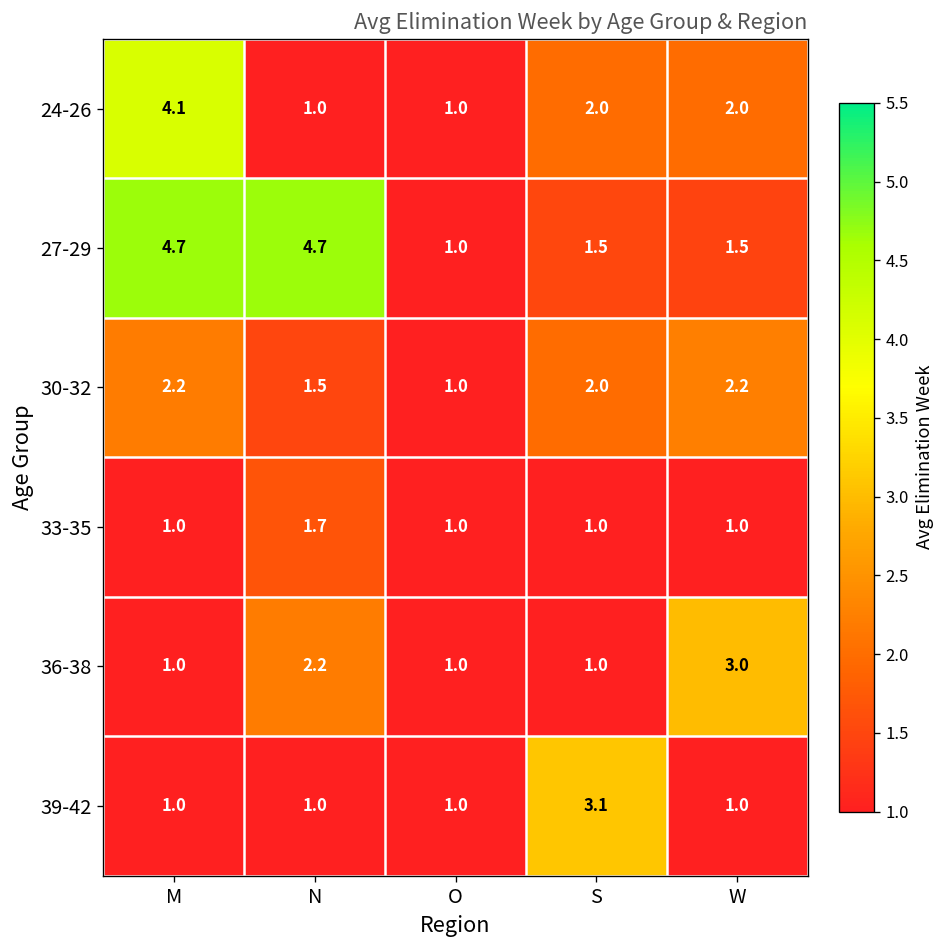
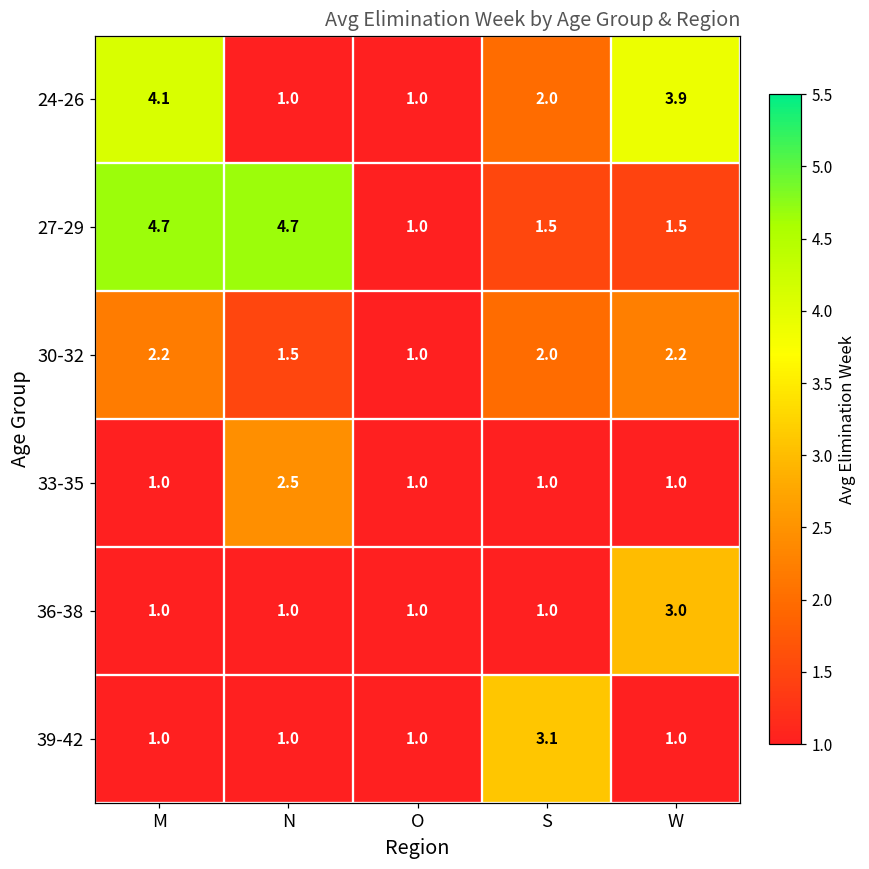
24-26, W: 2.0 -> 3.9
33-35, N: 1.7 -> 2.5
36-38, N: 2.2 -> 1.0
